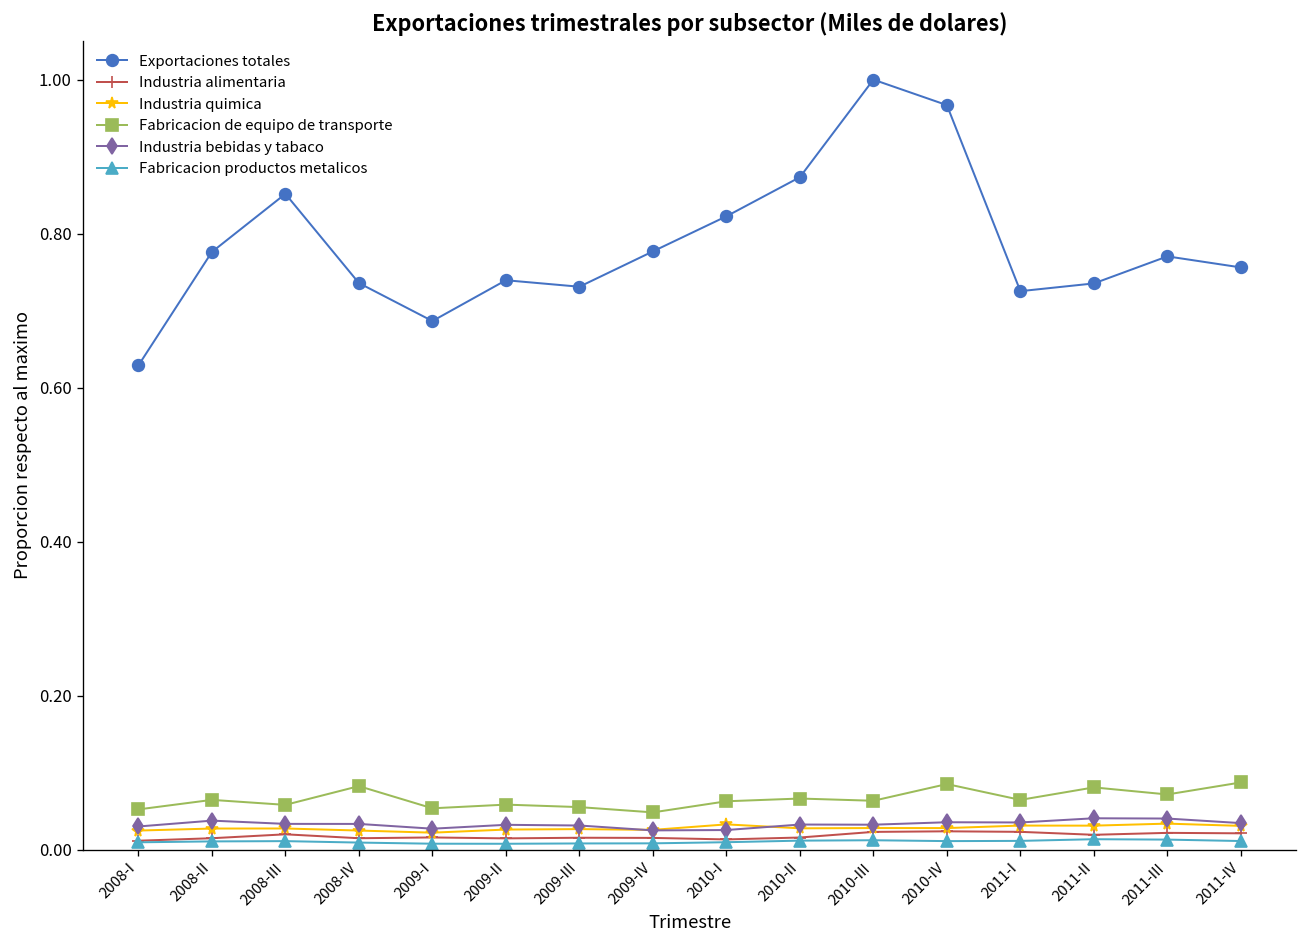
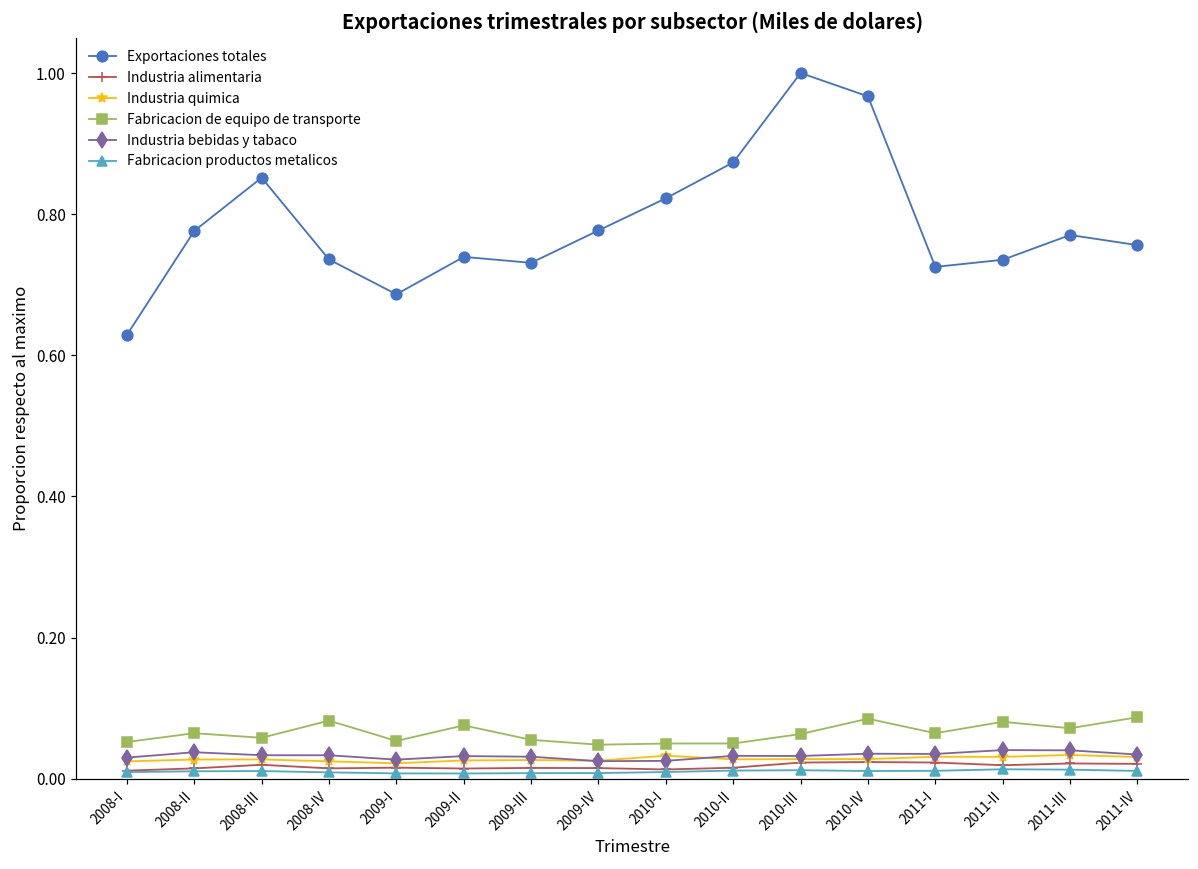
Fabricacion de equipo de transporte, 2009-II: 0.06 -> 0.08
Fabricacion de equipo de transporte, 2010-I: 0.06 -> 0.05
Fabricacion de equipo de transporte, 2010-II: 0.07 -> 0.05
